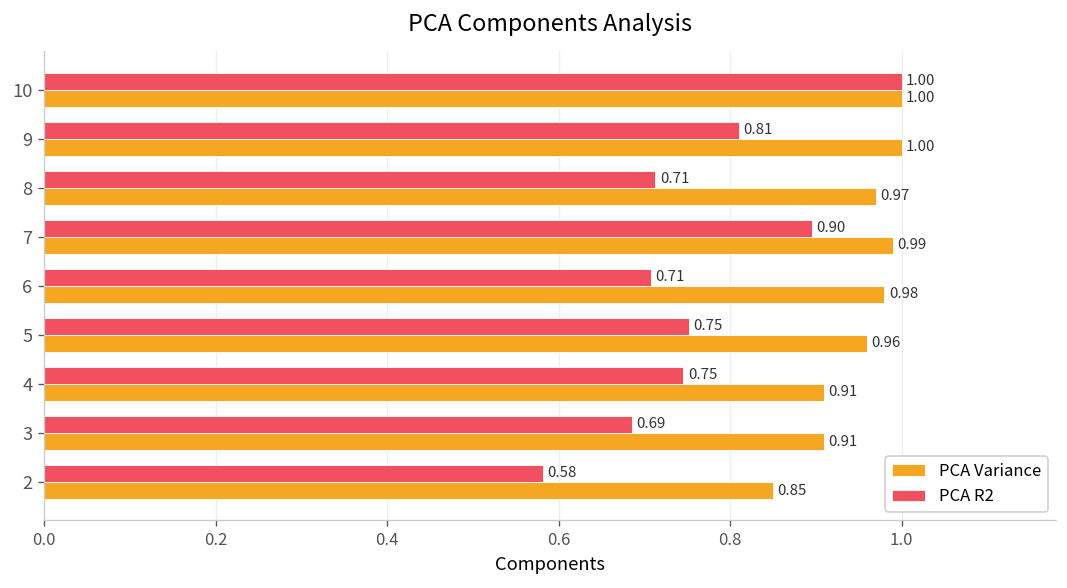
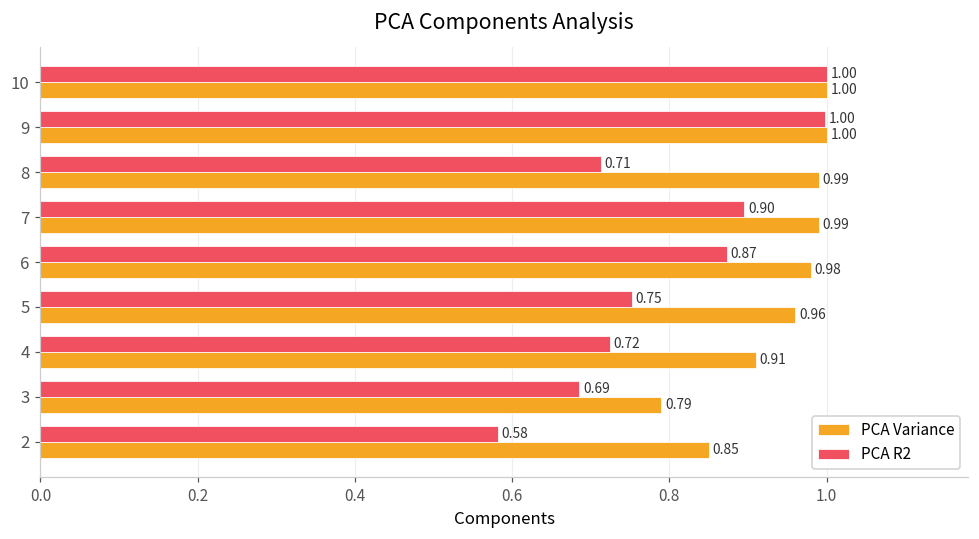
PCA R2, 9: 0.81 -> 1.00
PCA Variance, 8: 0.97 -> 0.99
PCA R2, 6: 0.71 -> 0.87
PCA R2, 4: 0.75 -> 0.72
PCA Variance, 3: 0.91 -> 0.79
